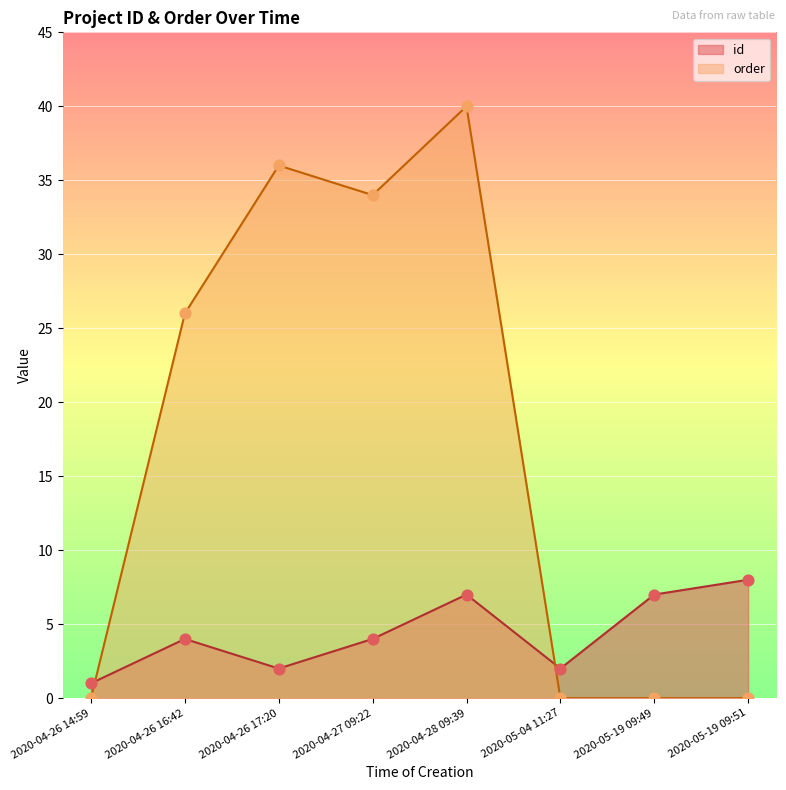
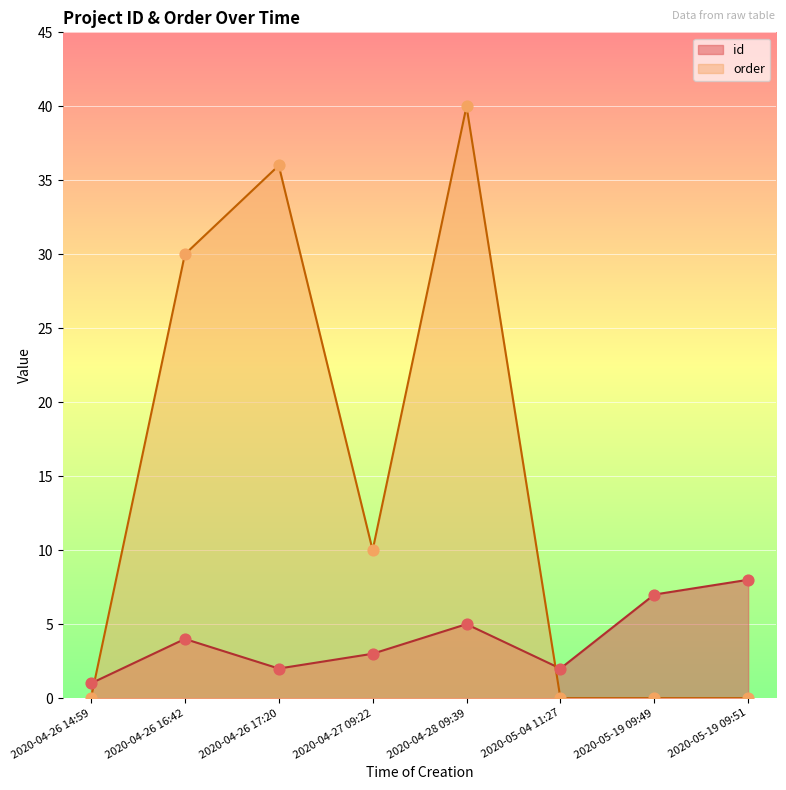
order, 2020-04-26 16:42: 26 -> 30
id, 2020-04-27 09:22: 4 -> 3
order, 2020-04-27 09:22: 34 -> 10
id, 2020-04-28 09:39: 7 -> 5
